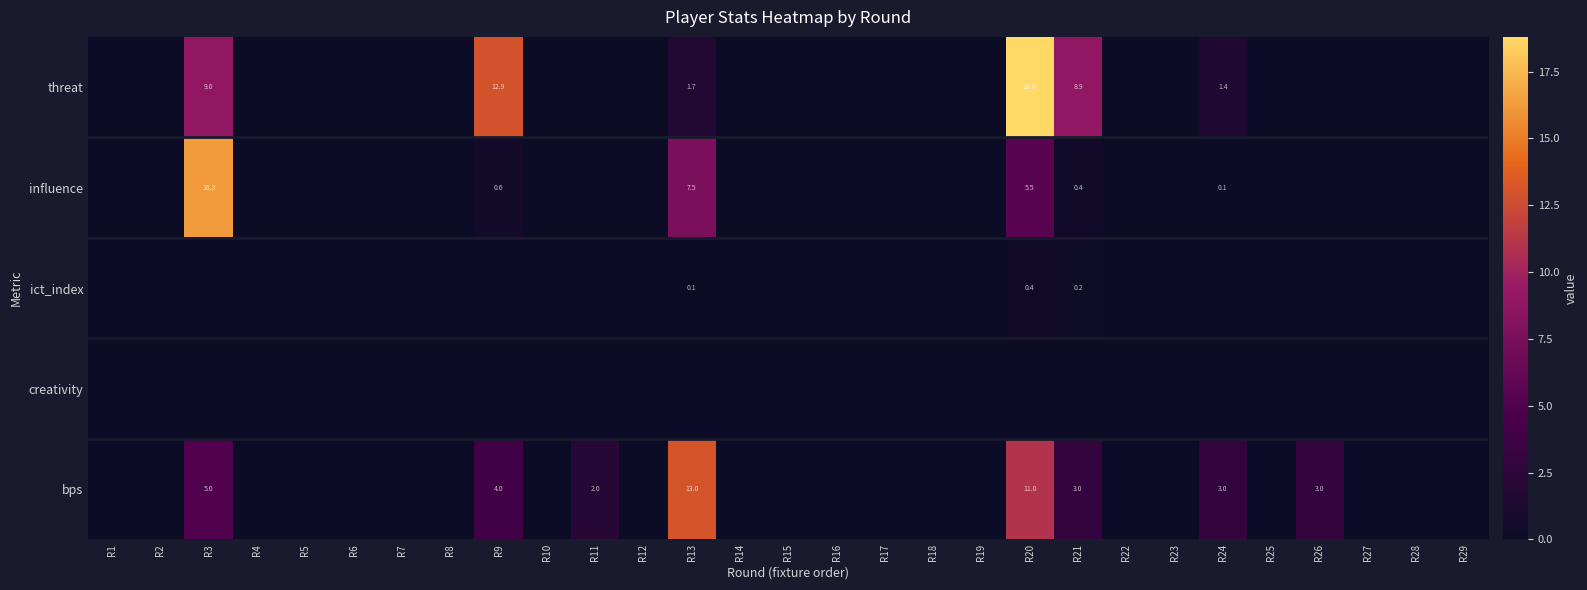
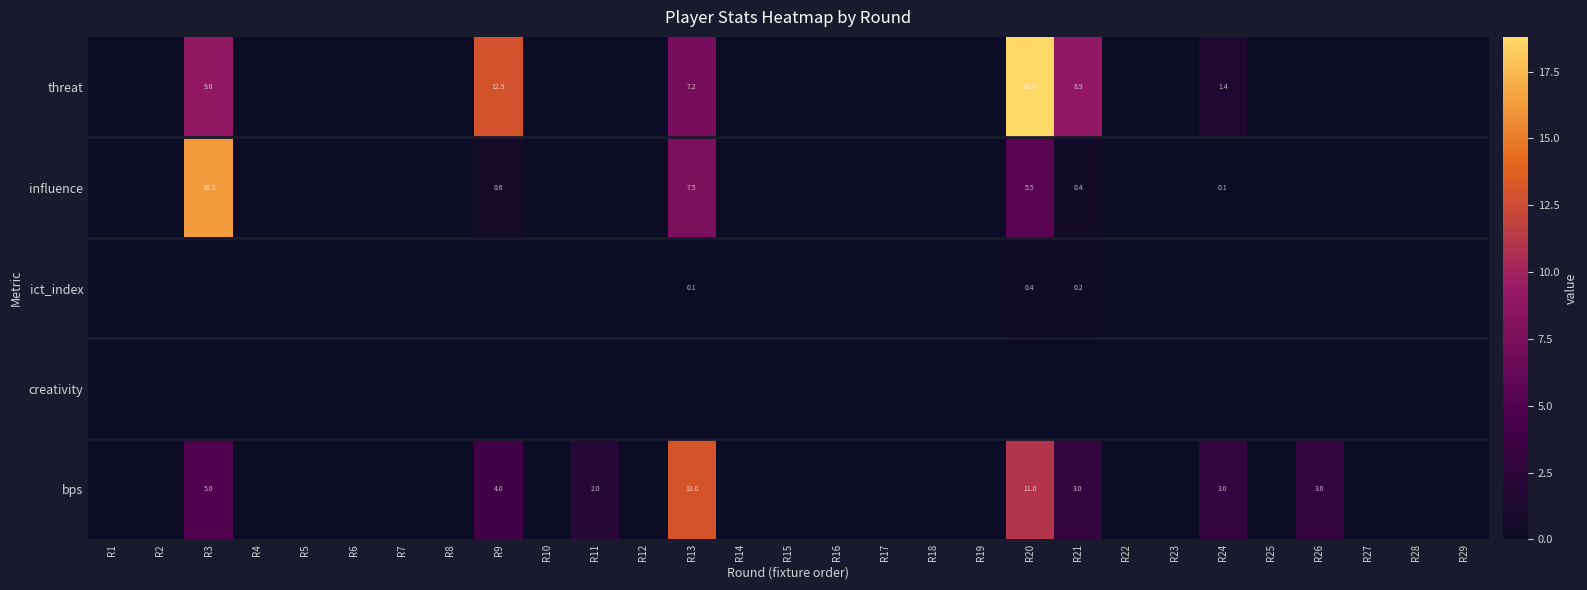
threat, R13: 1.7 -> 7.2
